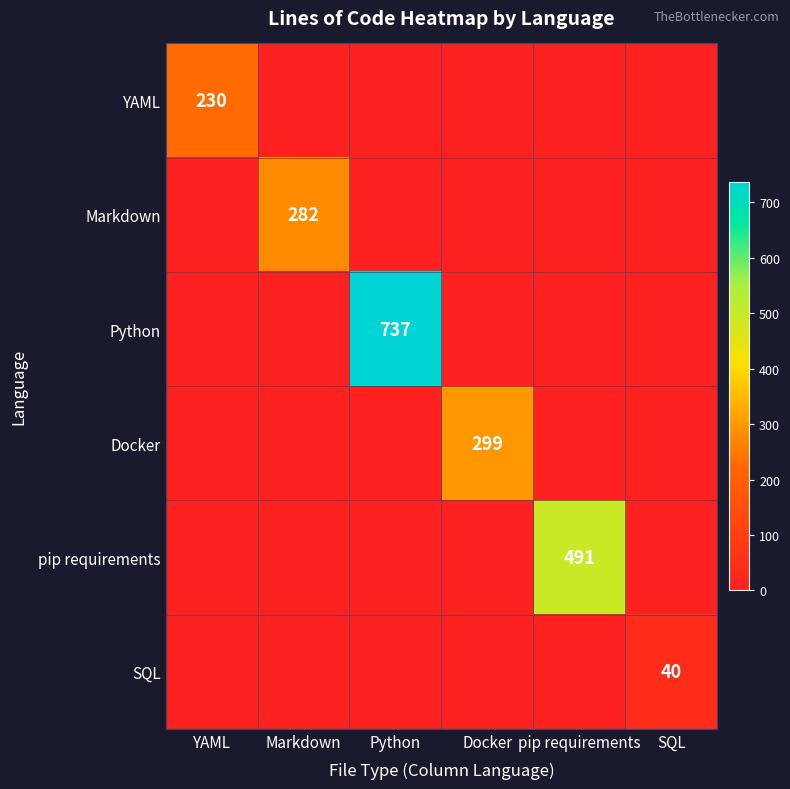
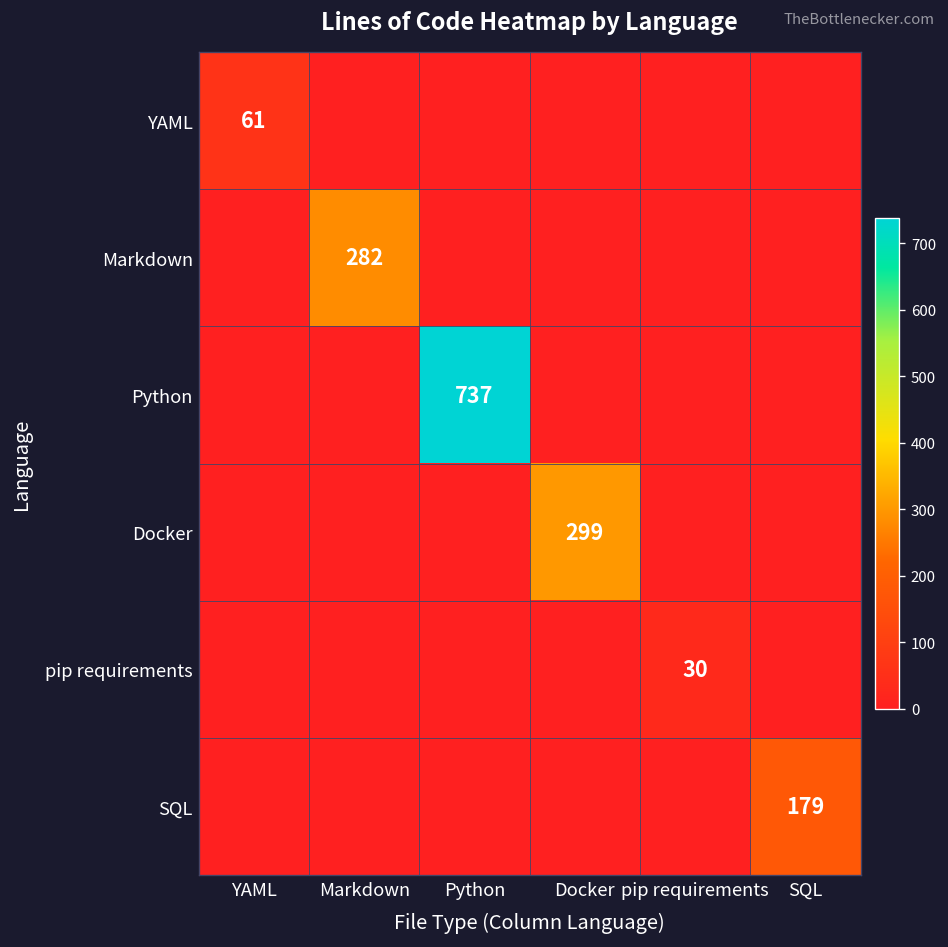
YAML, YAML: 230 -> 61
pip requirements, pip requirements: 491 -> 30
SQL, SQL: 40 -> 179
